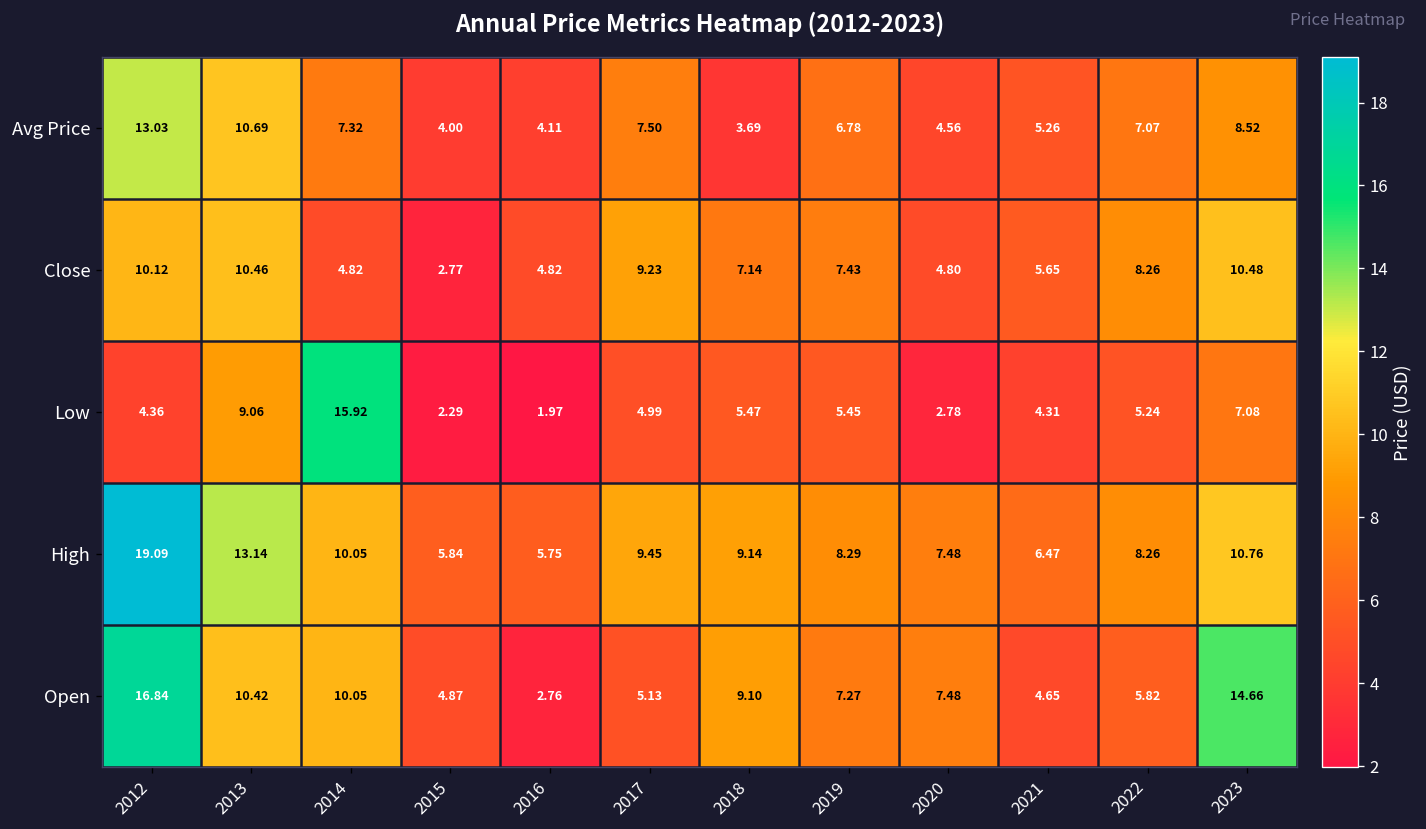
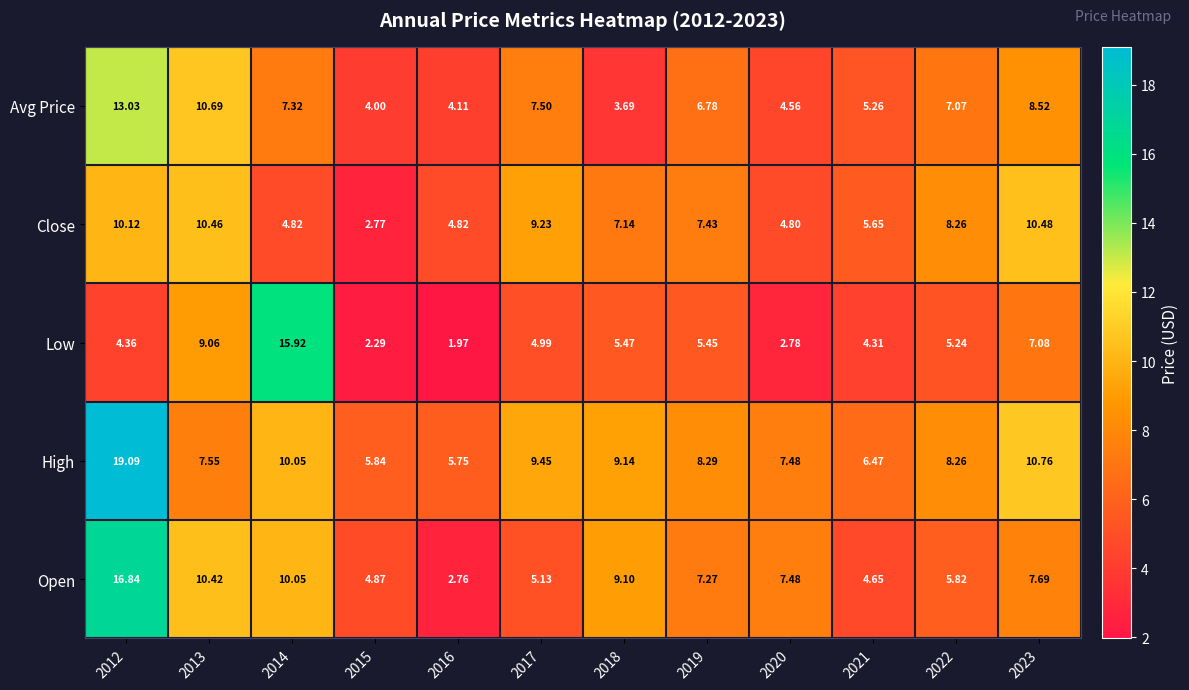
High, 2013: 13.14 -> 7.55
Open, 2023: 14.66 -> 7.69
